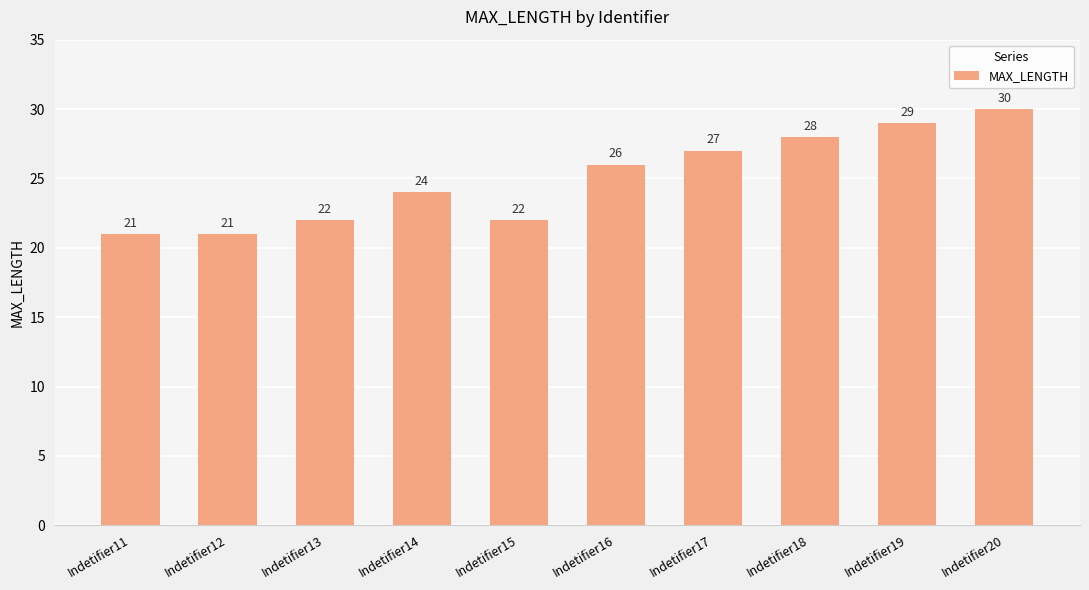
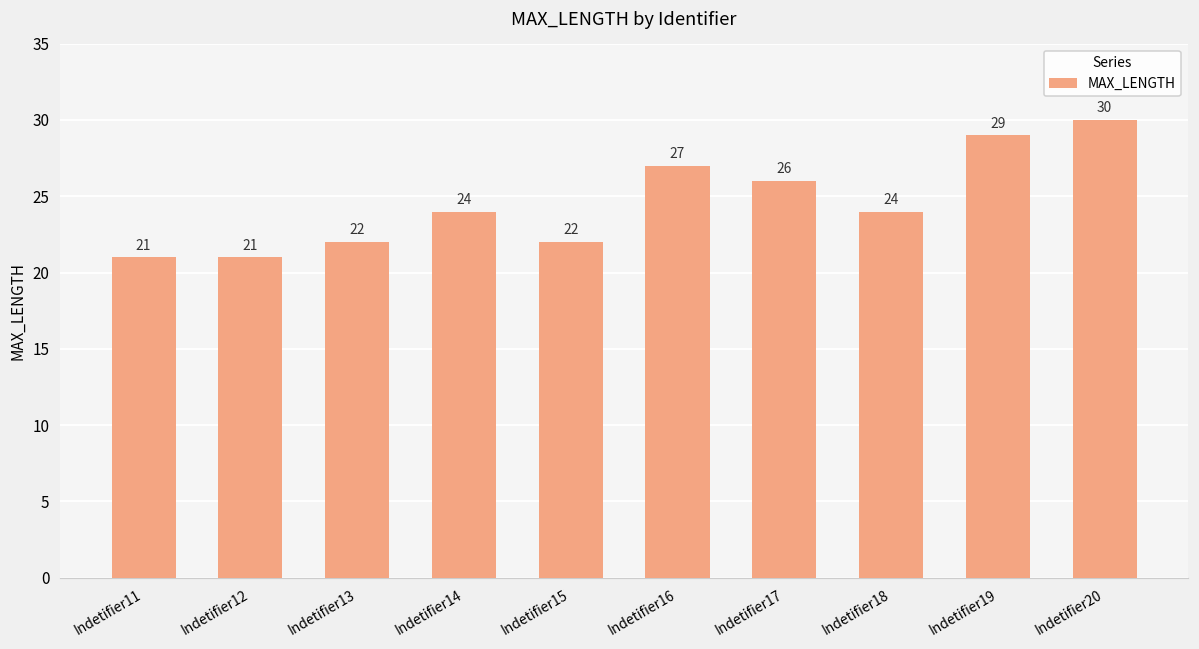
Indetifier16: 26 -> 27
Indetifier17: 27 -> 26
Indetifier18: 28 -> 24
